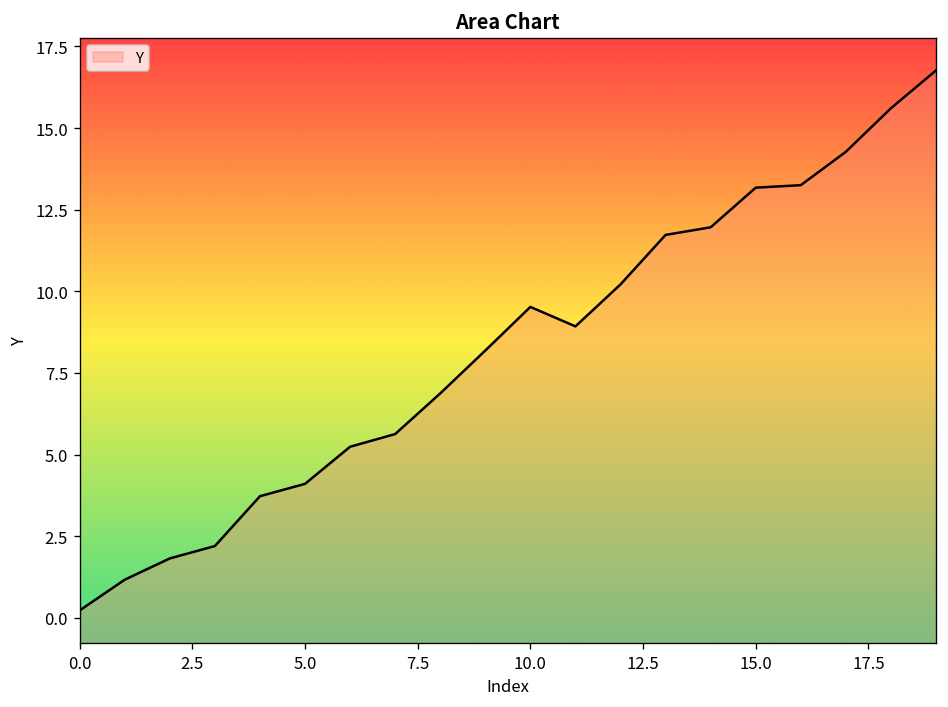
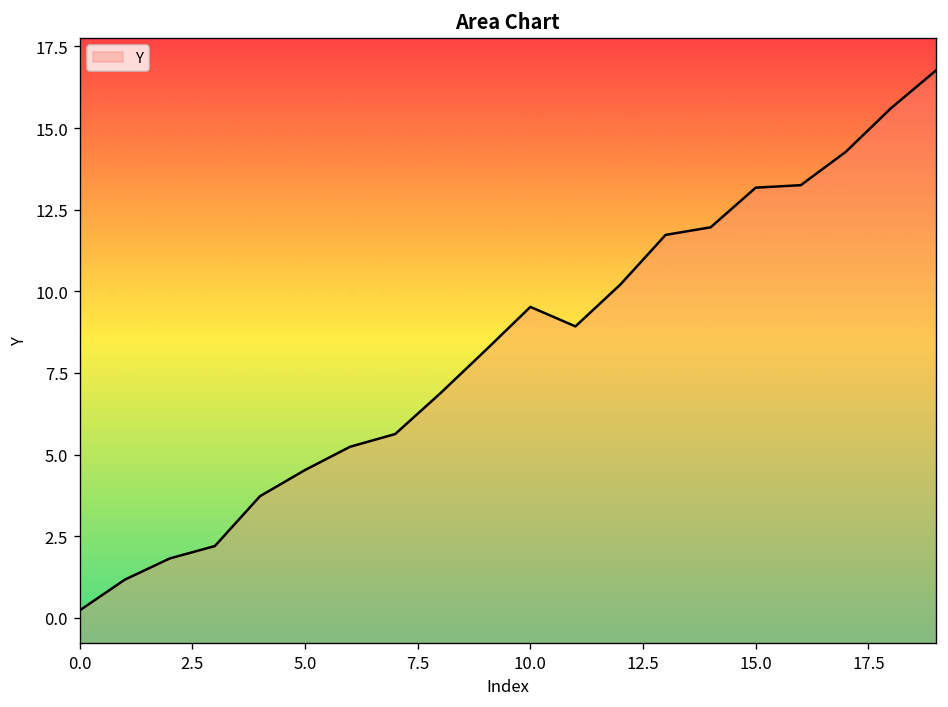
5.0: 4.1 -> 4.5
